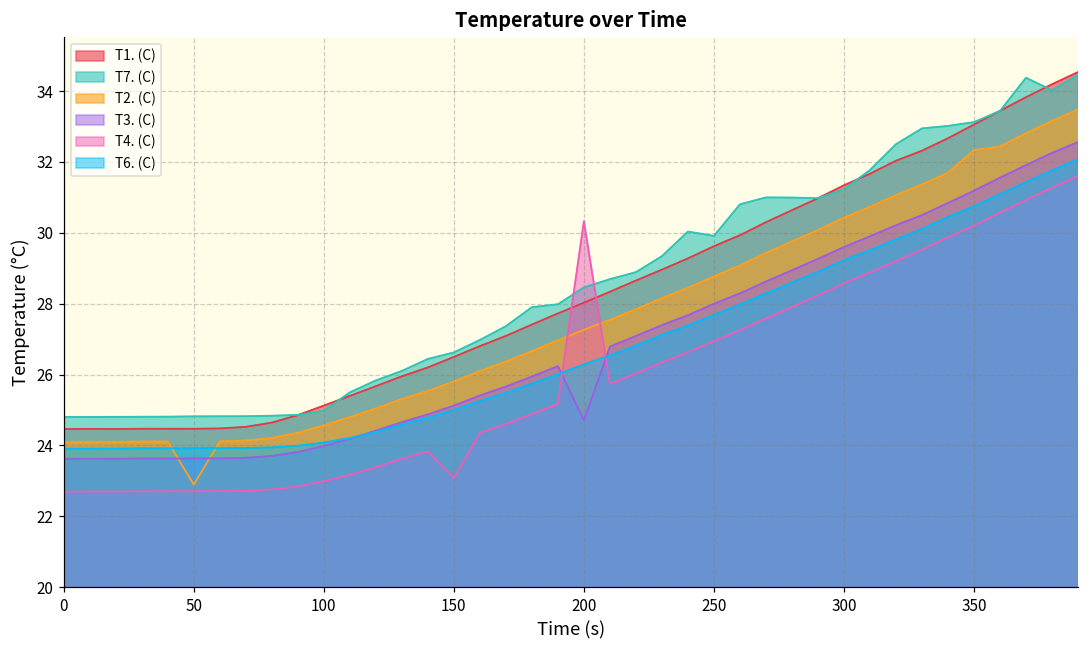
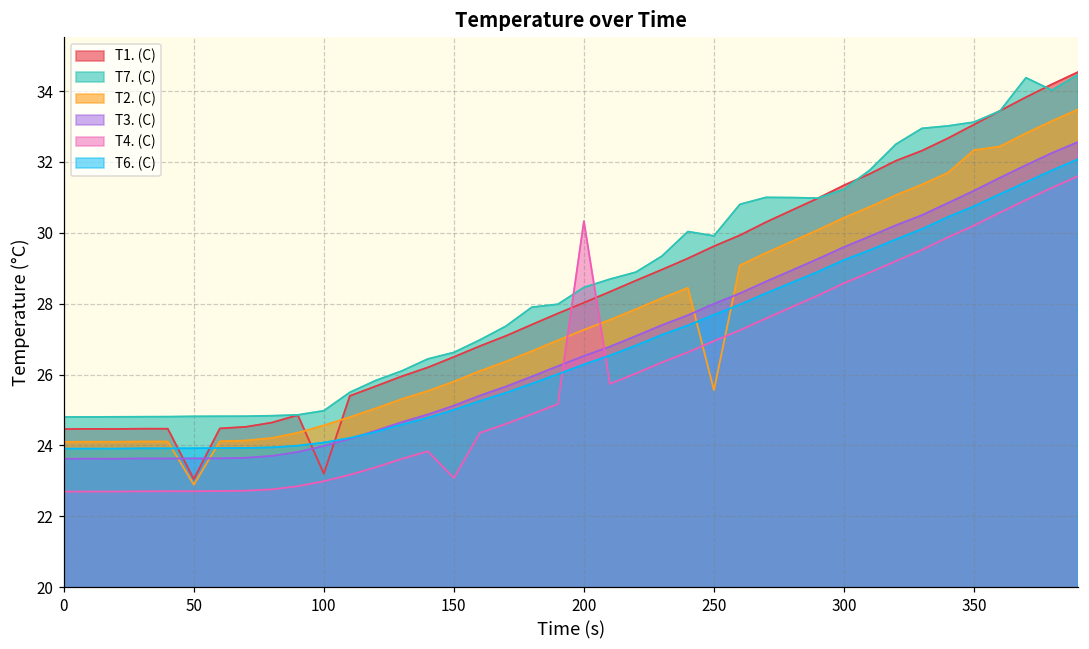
T1. (C), 50: 24.5 -> 23.0
T1. (C), 100: 25.1 -> 23.2
T3. (C), 200: 24.7 -> 26.5
T2. (C), 250: 28.8 -> 25.6
